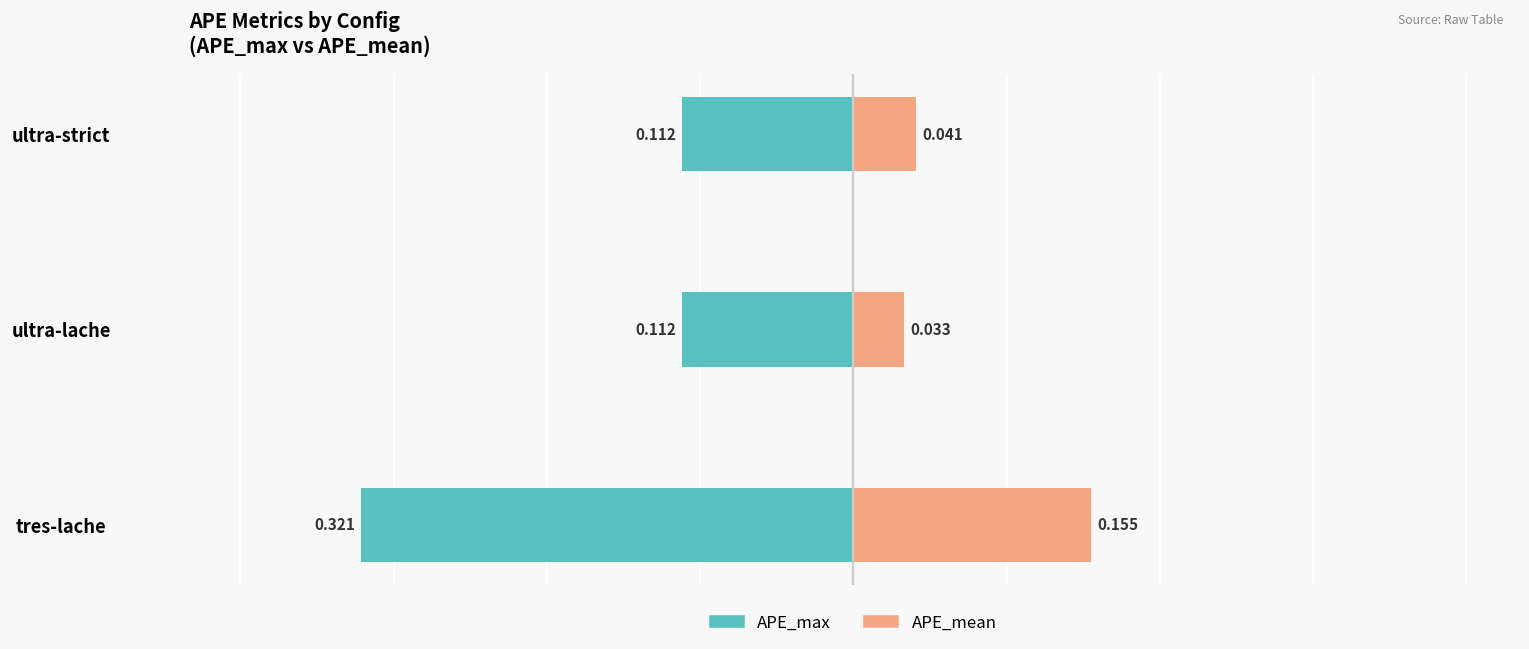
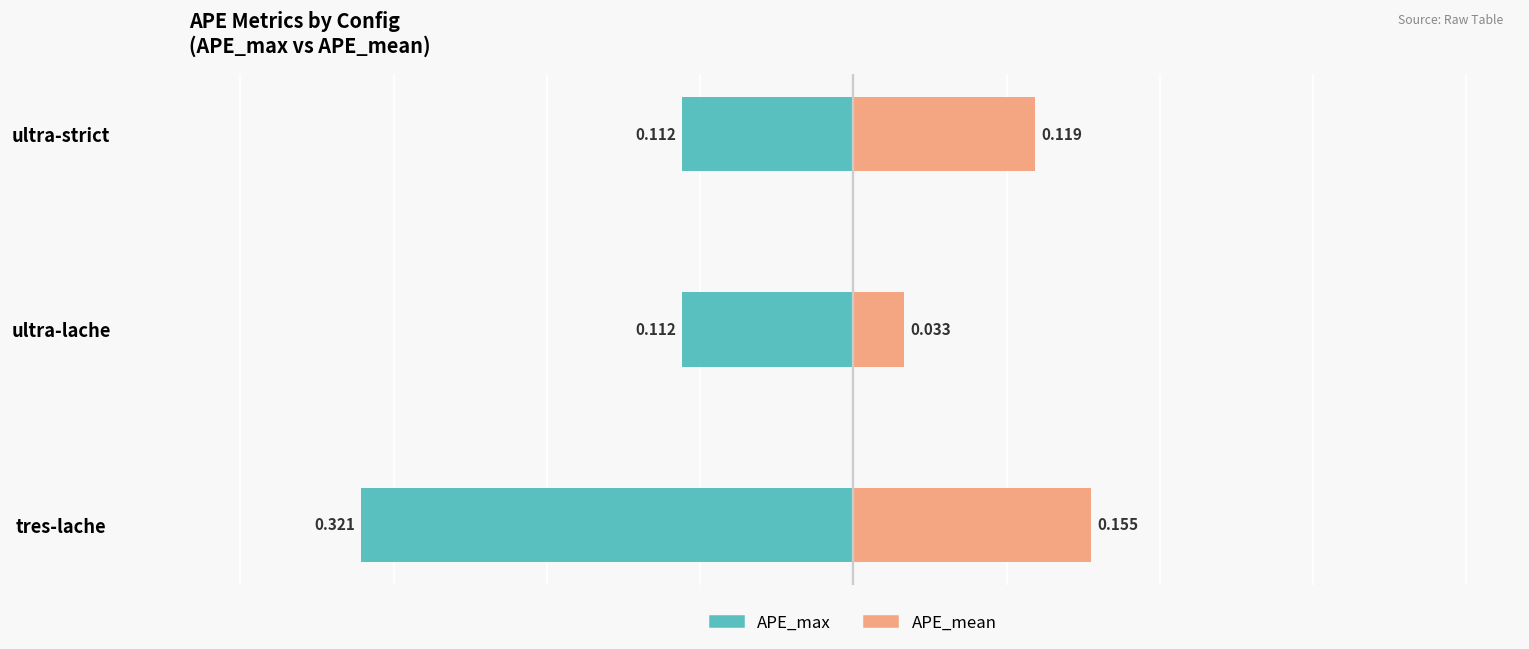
APE_mean, ultra-strict: 0.041 -> 0.119
